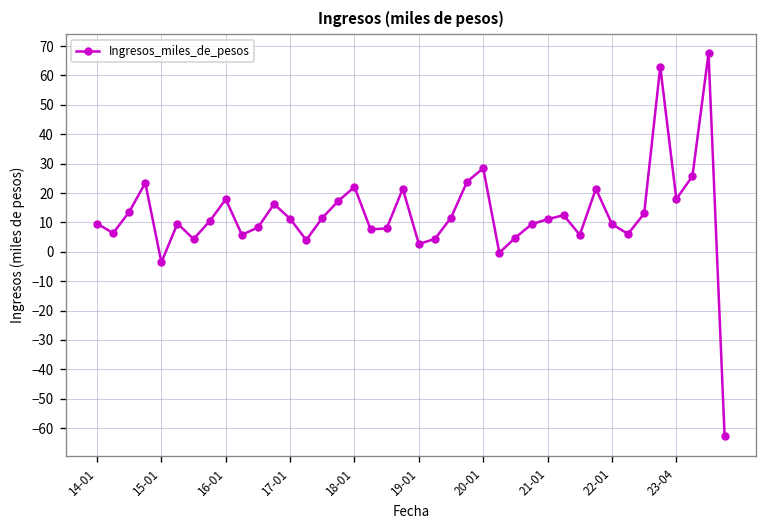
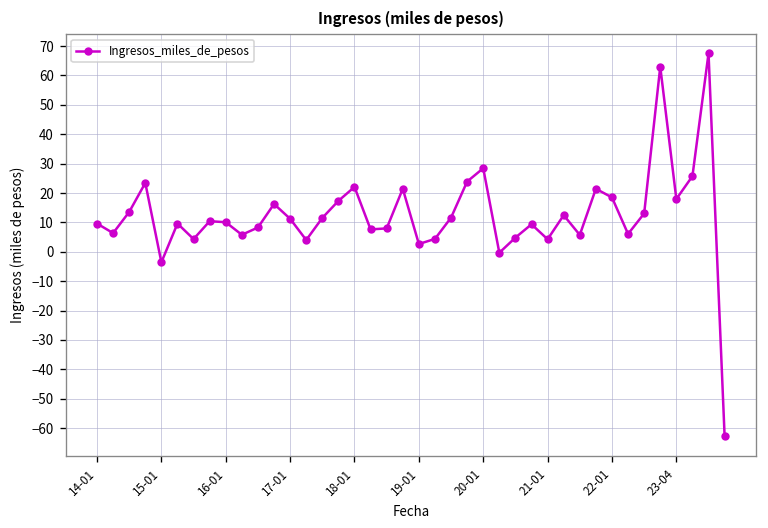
16-01: 18 -> 10
21-01: 11 -> 4
22-01: 9 -> 18
